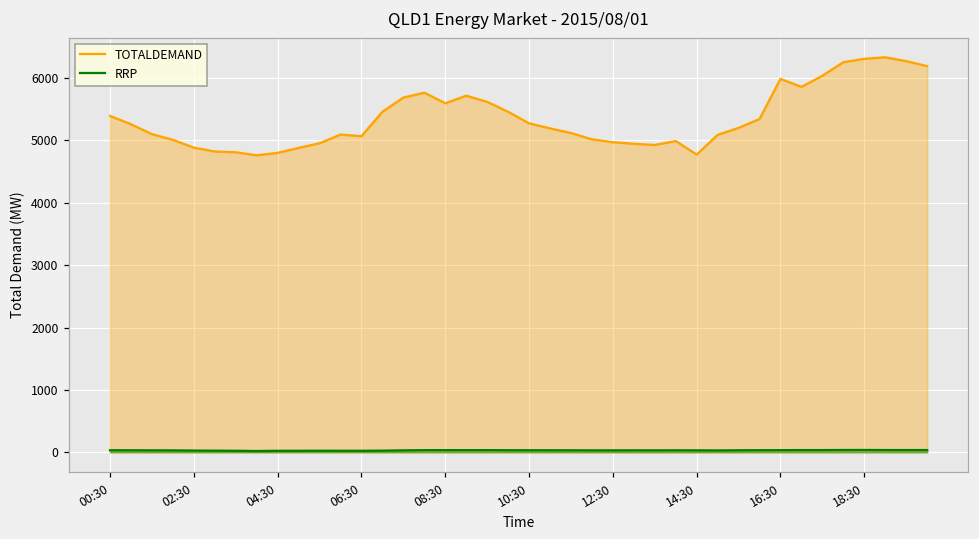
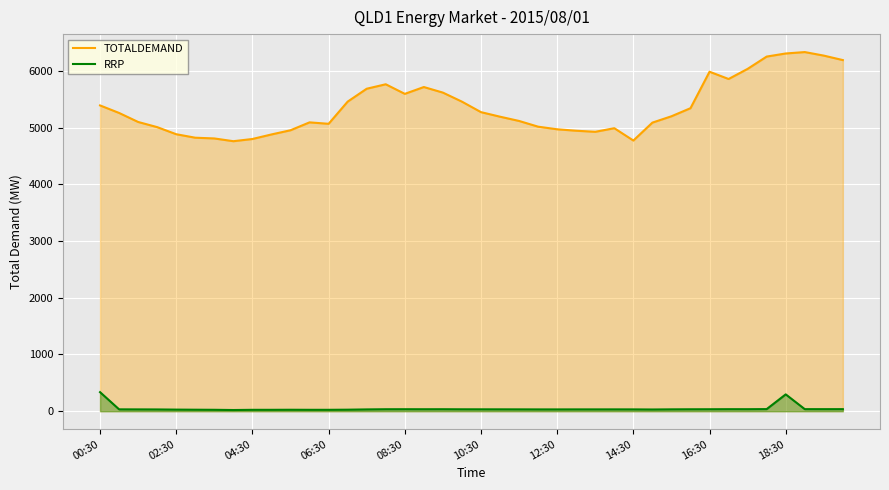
RRP, 00:30: 0 -> 300
RRP, 18:30: 0 -> 300
